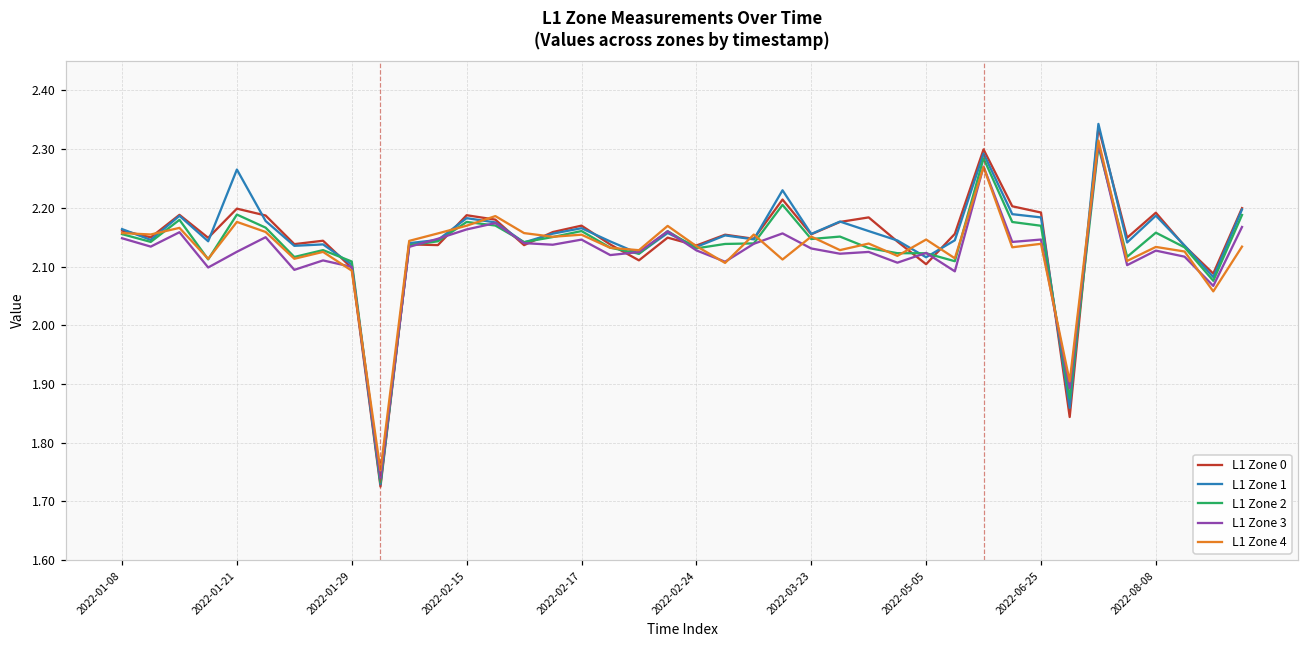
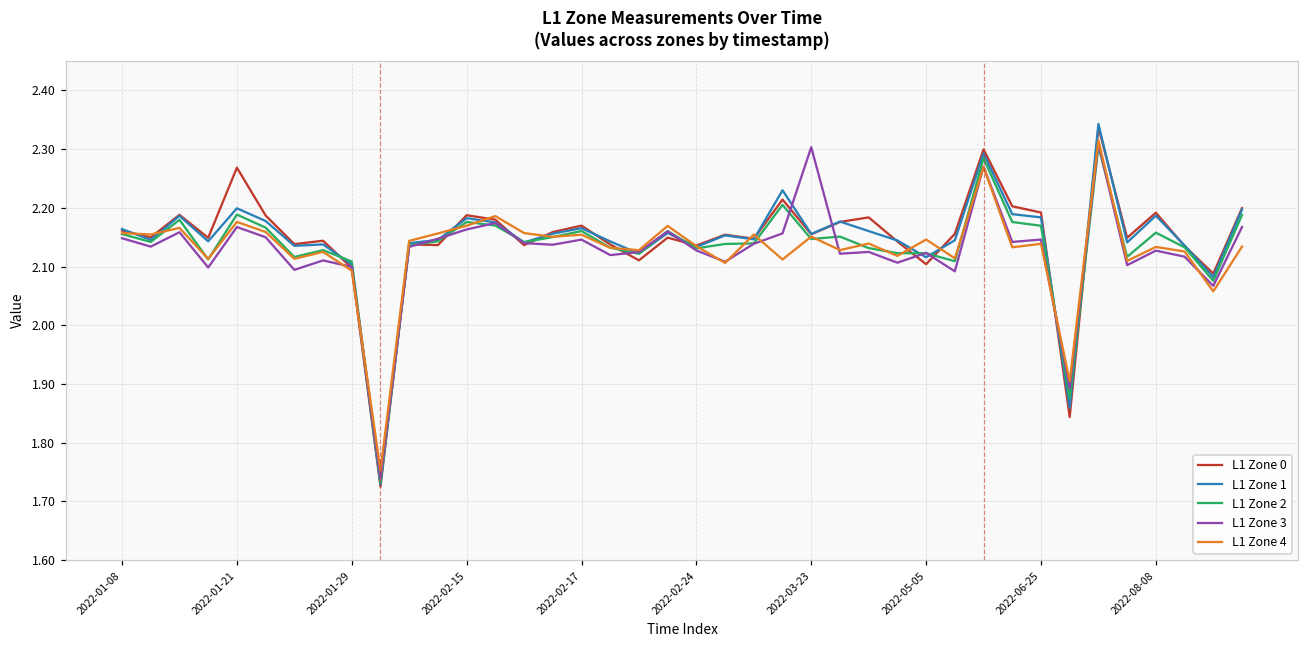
L1 Zone 0, 2022-01-21: 2.20 -> 2.27
L1 Zone 1, 2022-01-21: 2.27 -> 2.20
L1 Zone 3, 2022-01-21: 2.13 -> 2.17
L1 Zone 3, 2022-03-23: 2.13 -> 2.30
